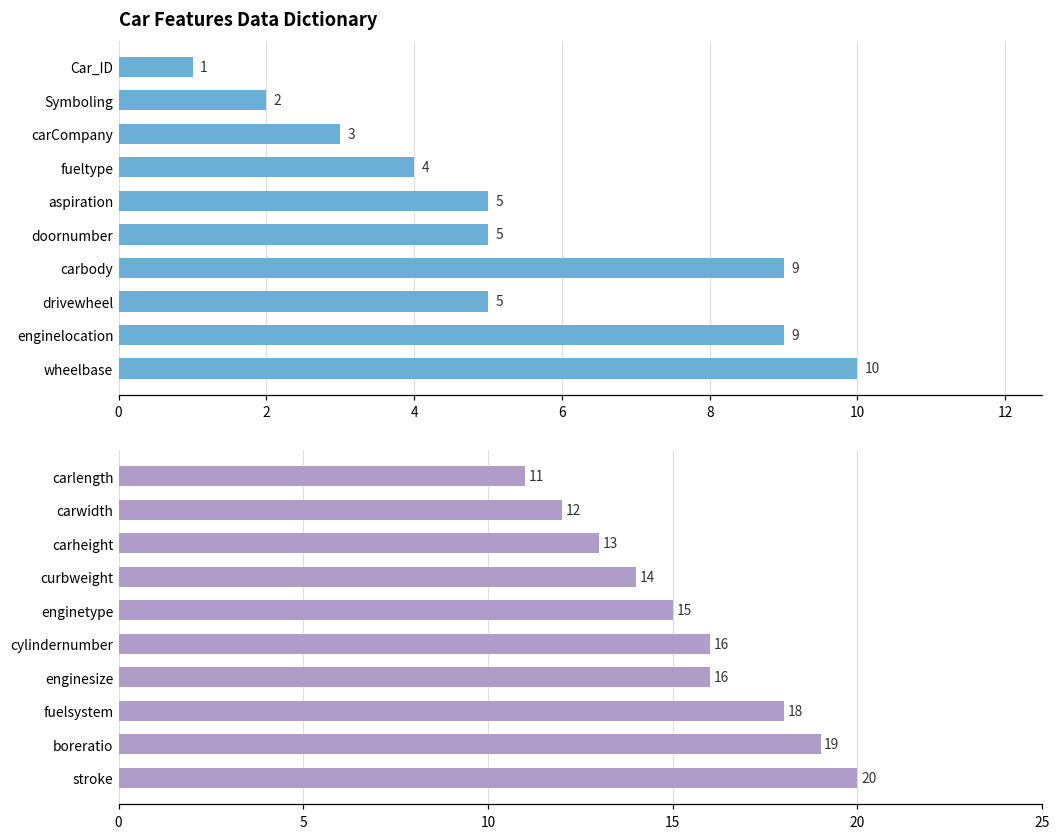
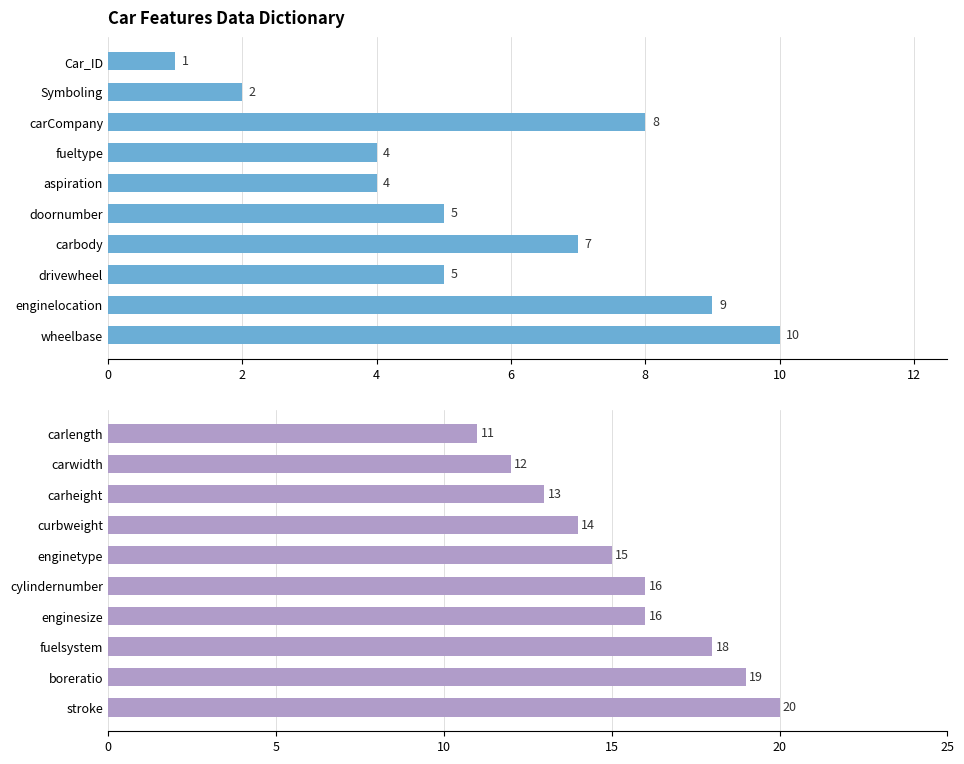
Car Features Data Dictionary, carCompany: 3 -> 8
Car Features Data Dictionary, aspiration: 5 -> 4
Car Features Data Dictionary, carbody: 9 -> 7
